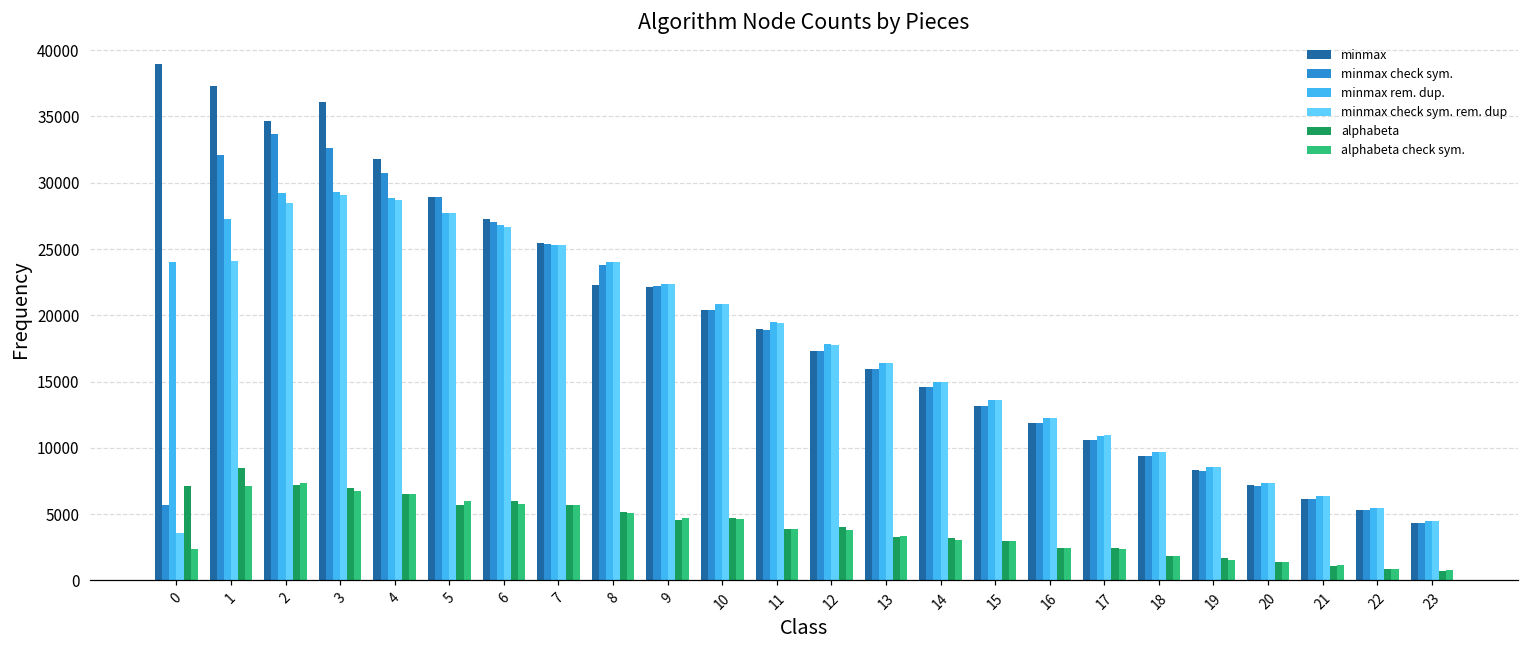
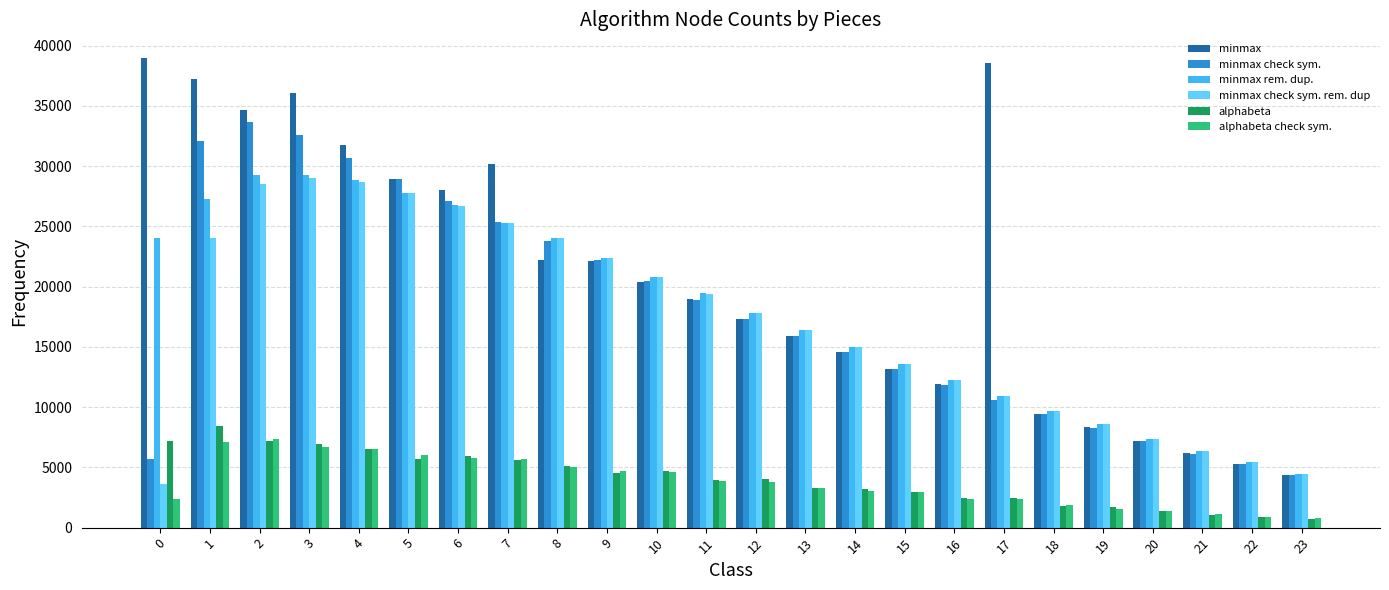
minmax, 6: 27300 -> 28000
minmax, 7: 25400 -> 30200
minmax, 17: 10600 -> 38500
